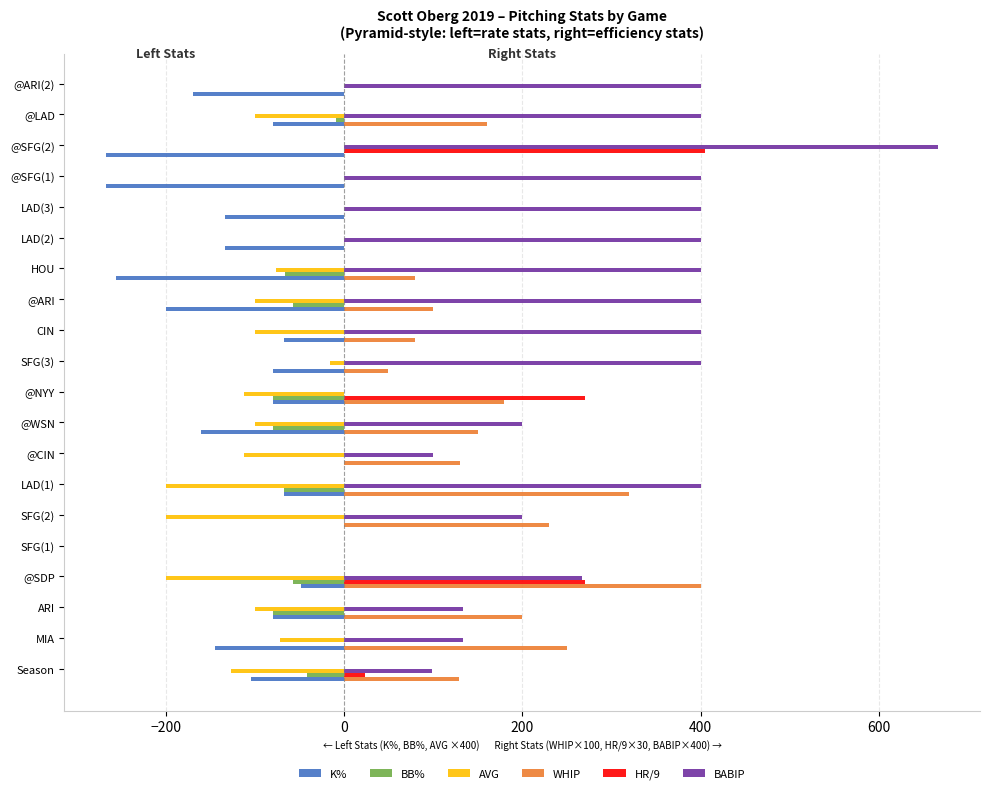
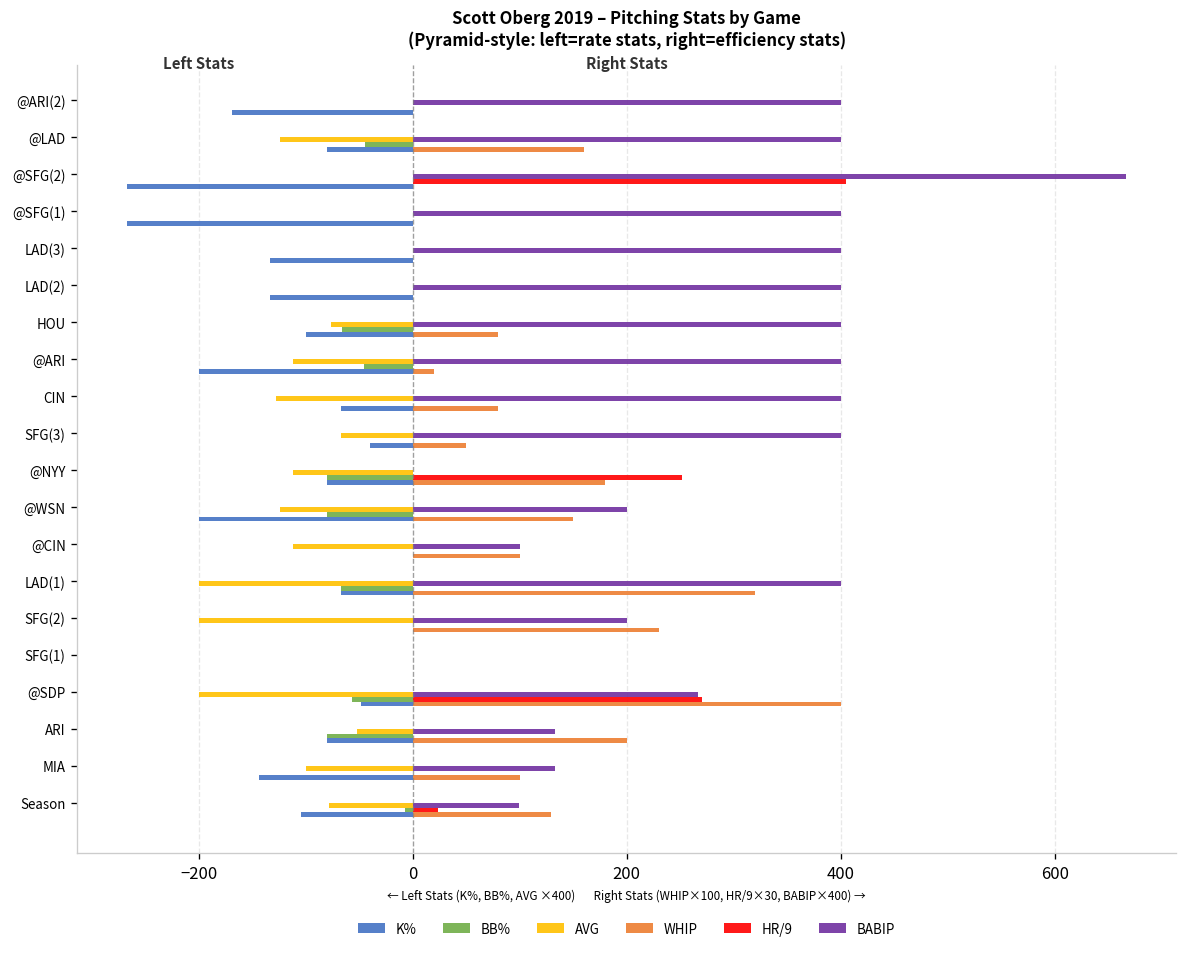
AVG, @LAD: -100 -> -120
BB%, @LAD: -10 -> -40
K%, HOU: -260 -> -100
AVG, @ARI: -100 -> -110
BB%, @ARI: -60 -> -50
WHIP, @ARI: 100 -> 20
AVG, CIN: -100 -> -130
AVG, SFG(3): -20 -> -70
K%, SFG(3): -80 -> -40
HR/9, @NYY: 270 -> 250
AVG, @WSN: -100 -> -120
K%, @WSN: -160 -> -200
WHIP, @CIN: 130 -> 100
AVG, ARI: -100 -> -50
AVG, MIA: -70 -> -100
WHIP, MIA: 250 -> 100
AVG, Season: -130 -> -80
BB%, Season: -40 -> -10
